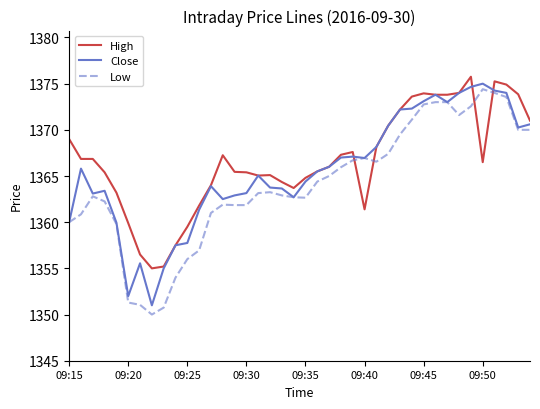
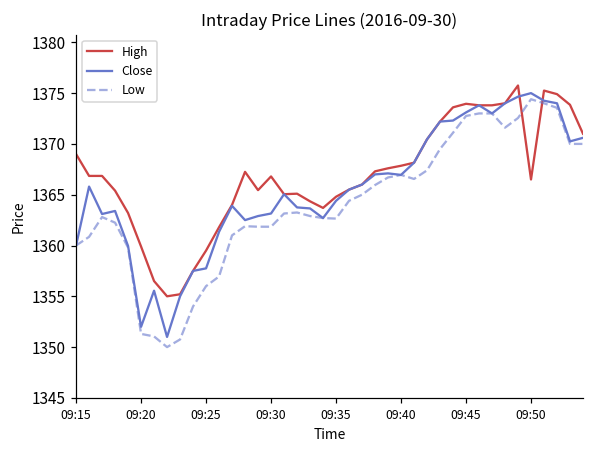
High, 09:30: 1365 -> 1367
High, 09:40: 1361 -> 1368
